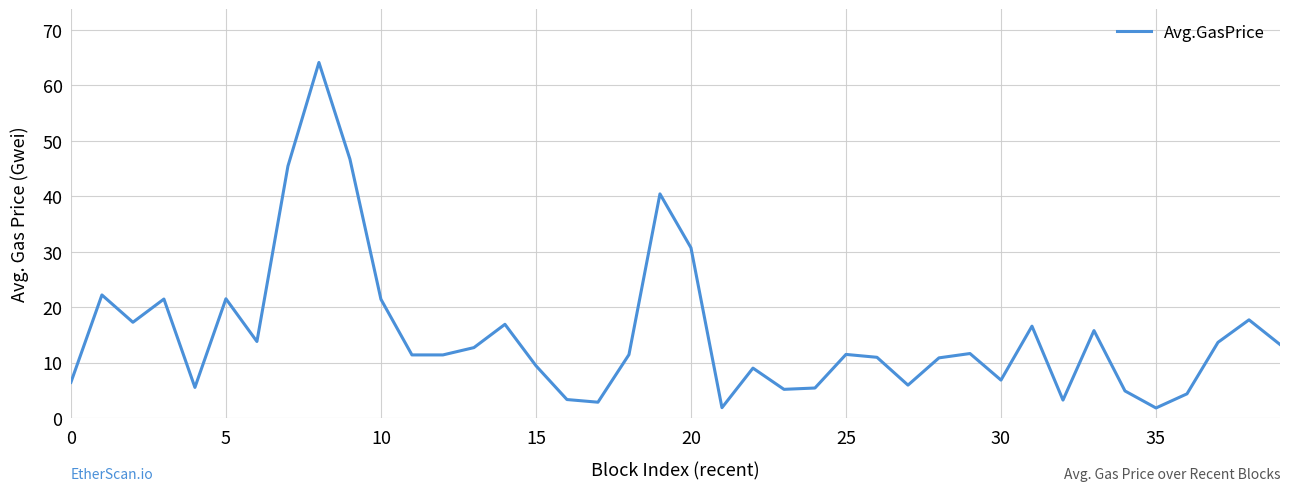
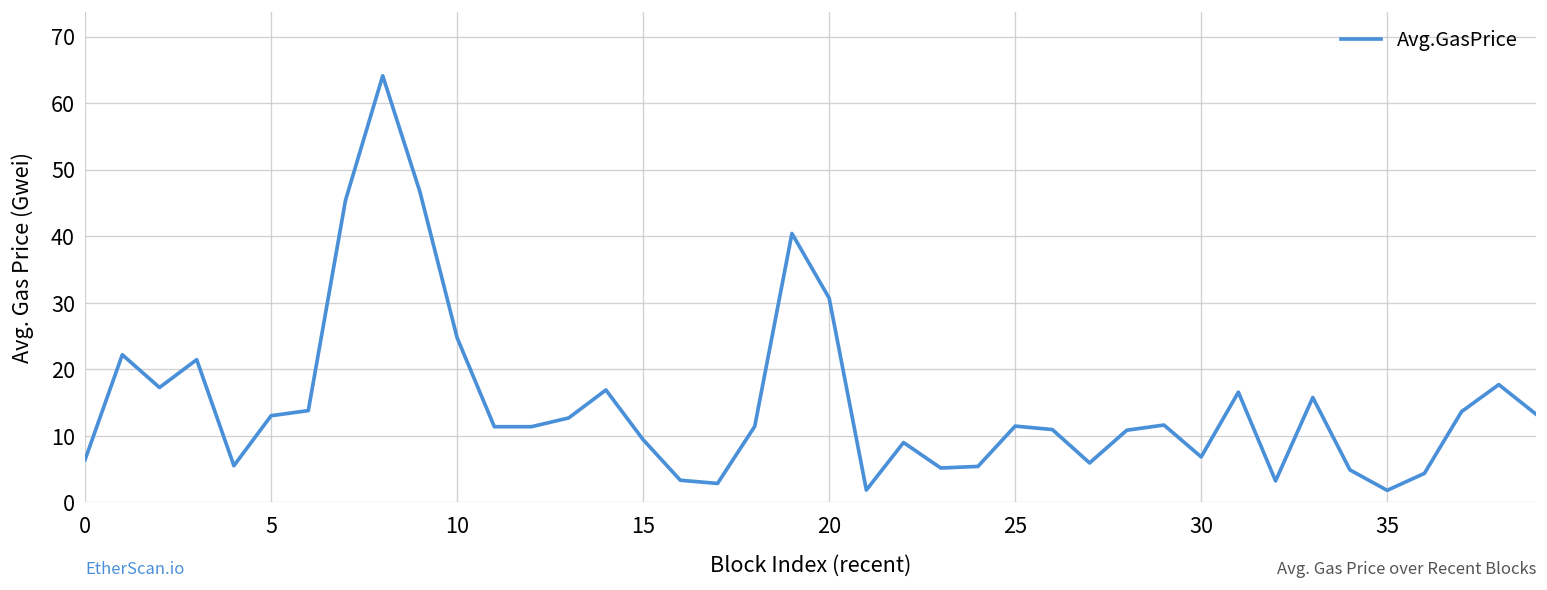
5: 22 -> 13
10: 21 -> 25
